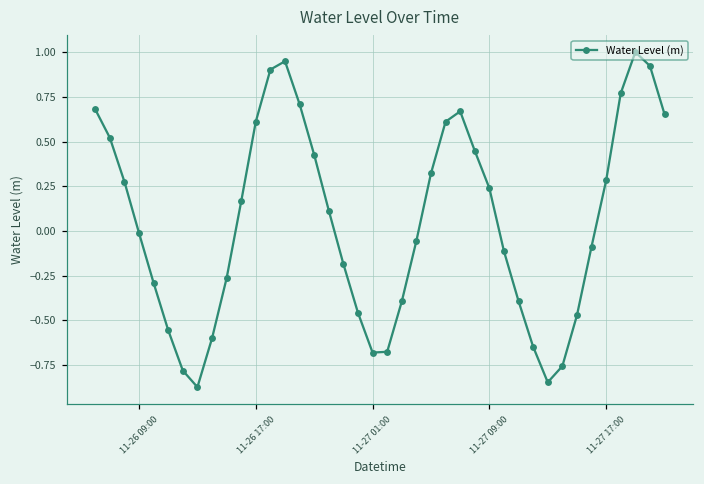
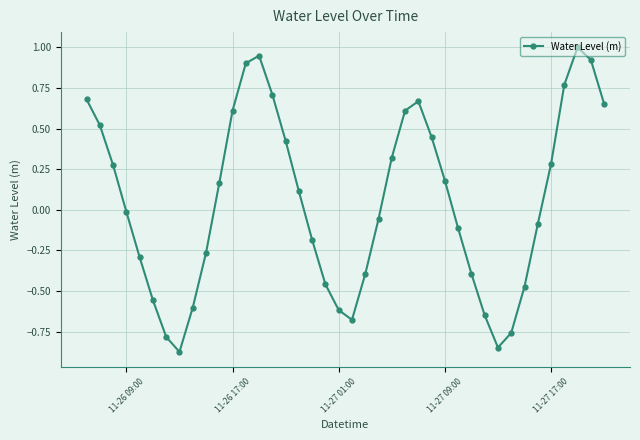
11-27 01:00: -0.68 -> -0.62
11-27 09:00: 0.24 -> 0.18
